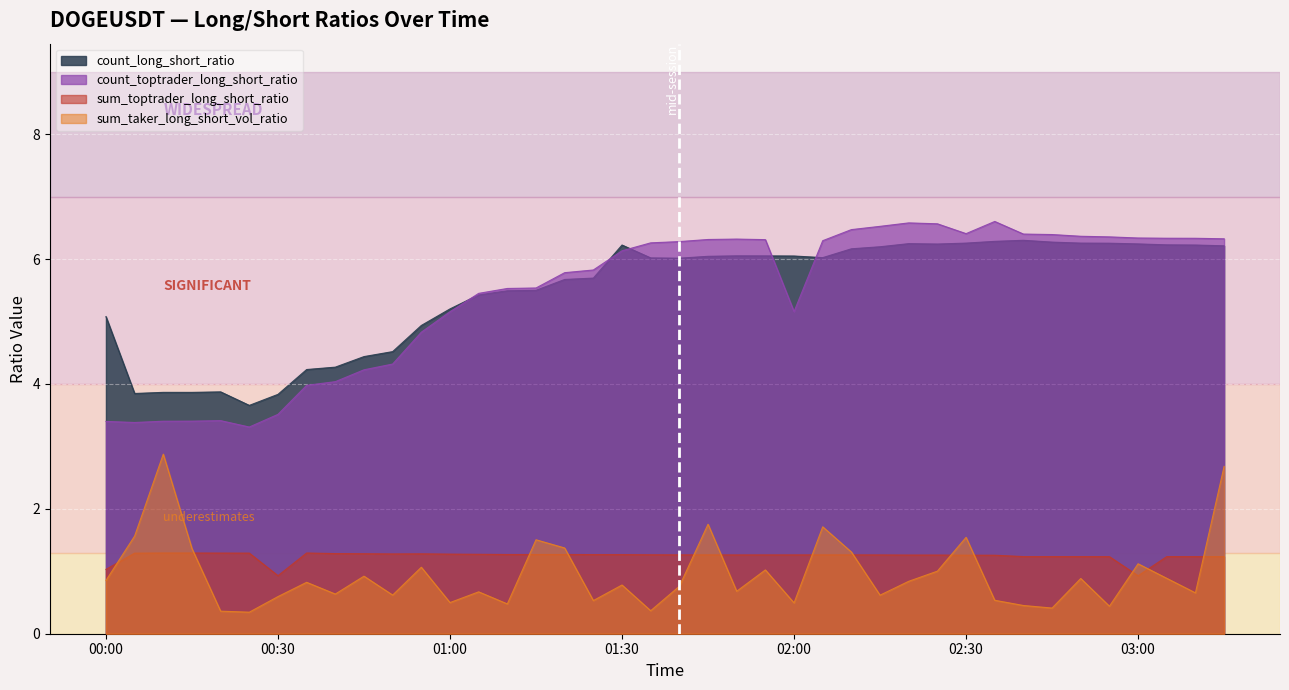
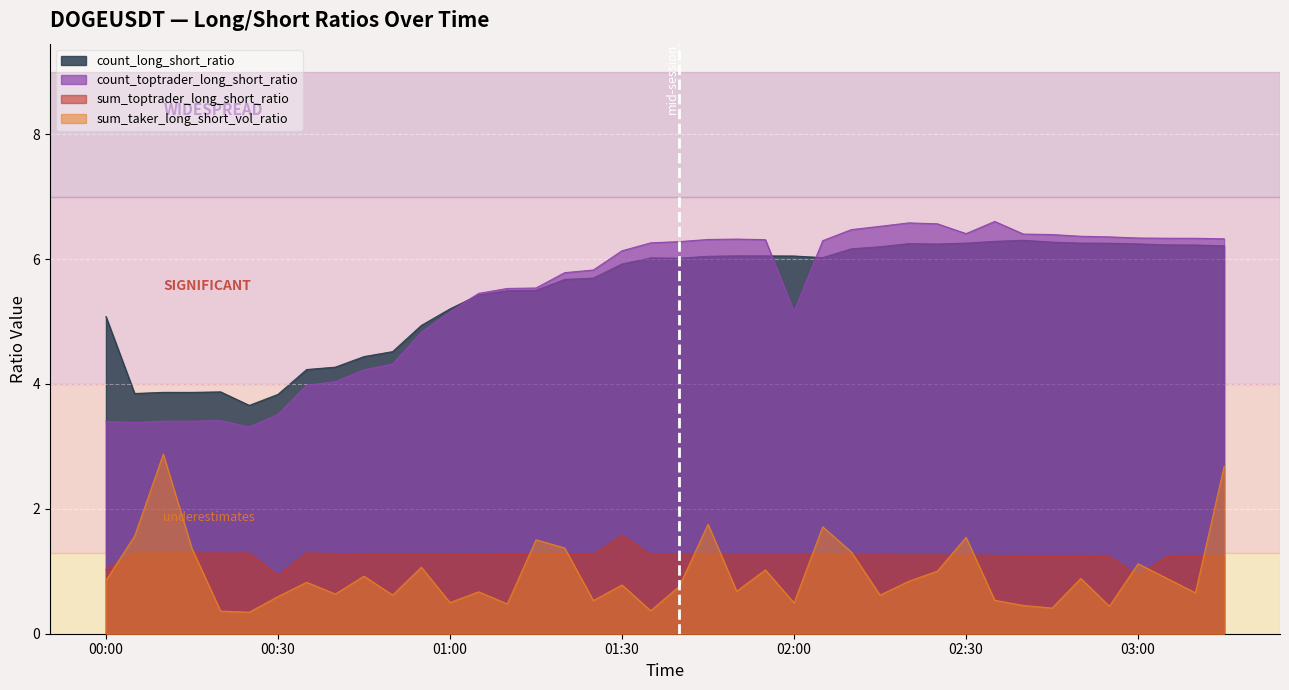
count_long_short_ratio, 01:30: 6.2 -> 5.9
sum_toptrader_long_short_ratio, 01:30: 1.3 -> 1.6
